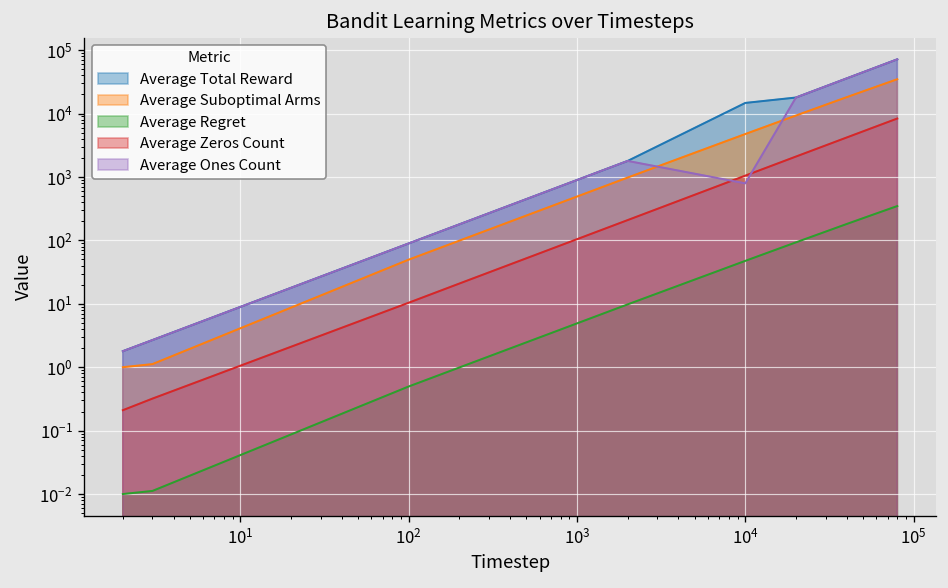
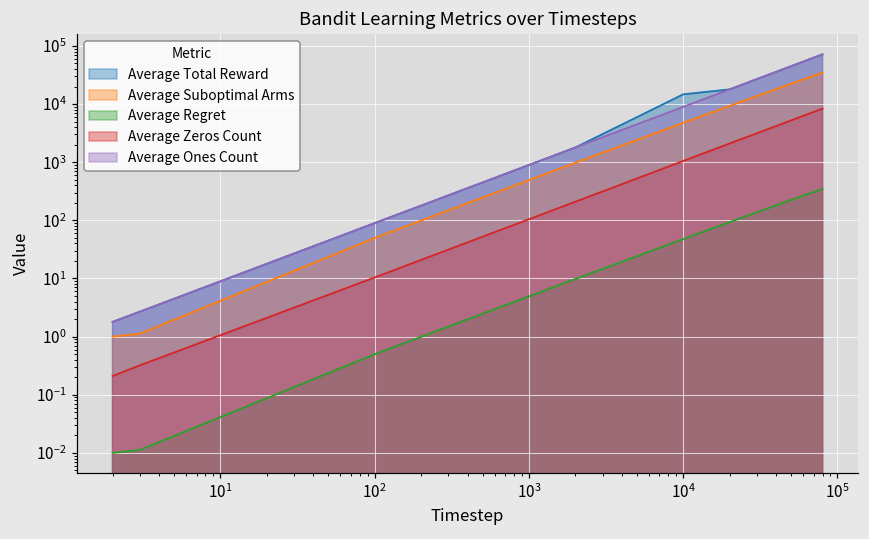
Average Ones Count, 10^4: 800 -> 9000
